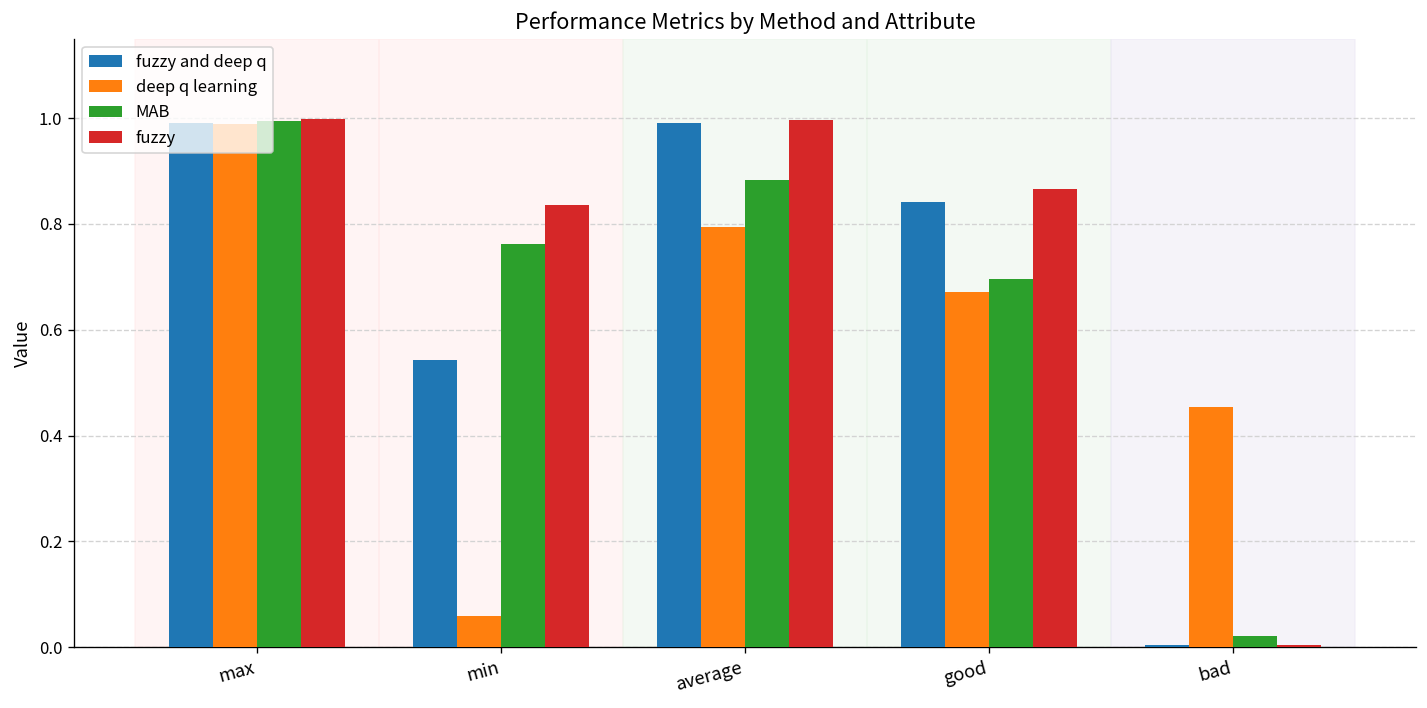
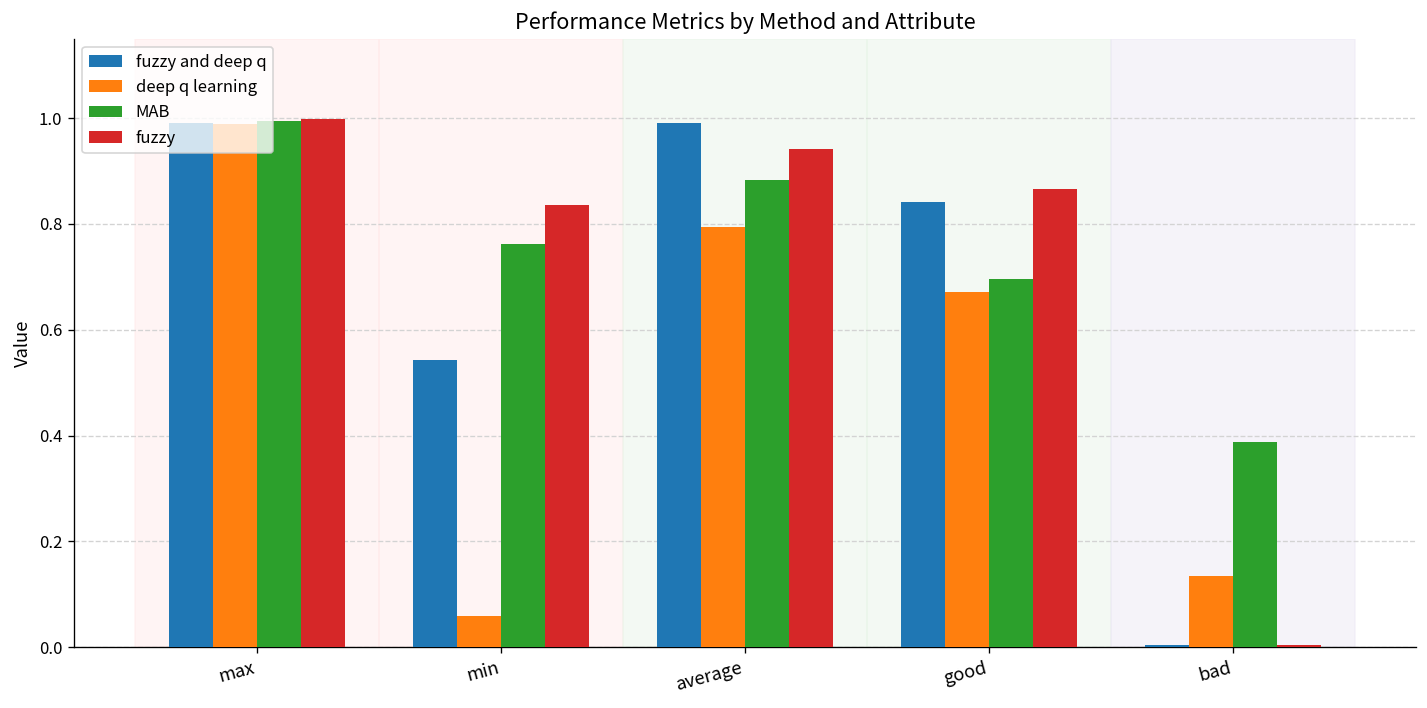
fuzzy, average: 1.00 -> 0.94
deep q learning, bad: 0.45 -> 0.14
MAB, bad: 0.02 -> 0.39
